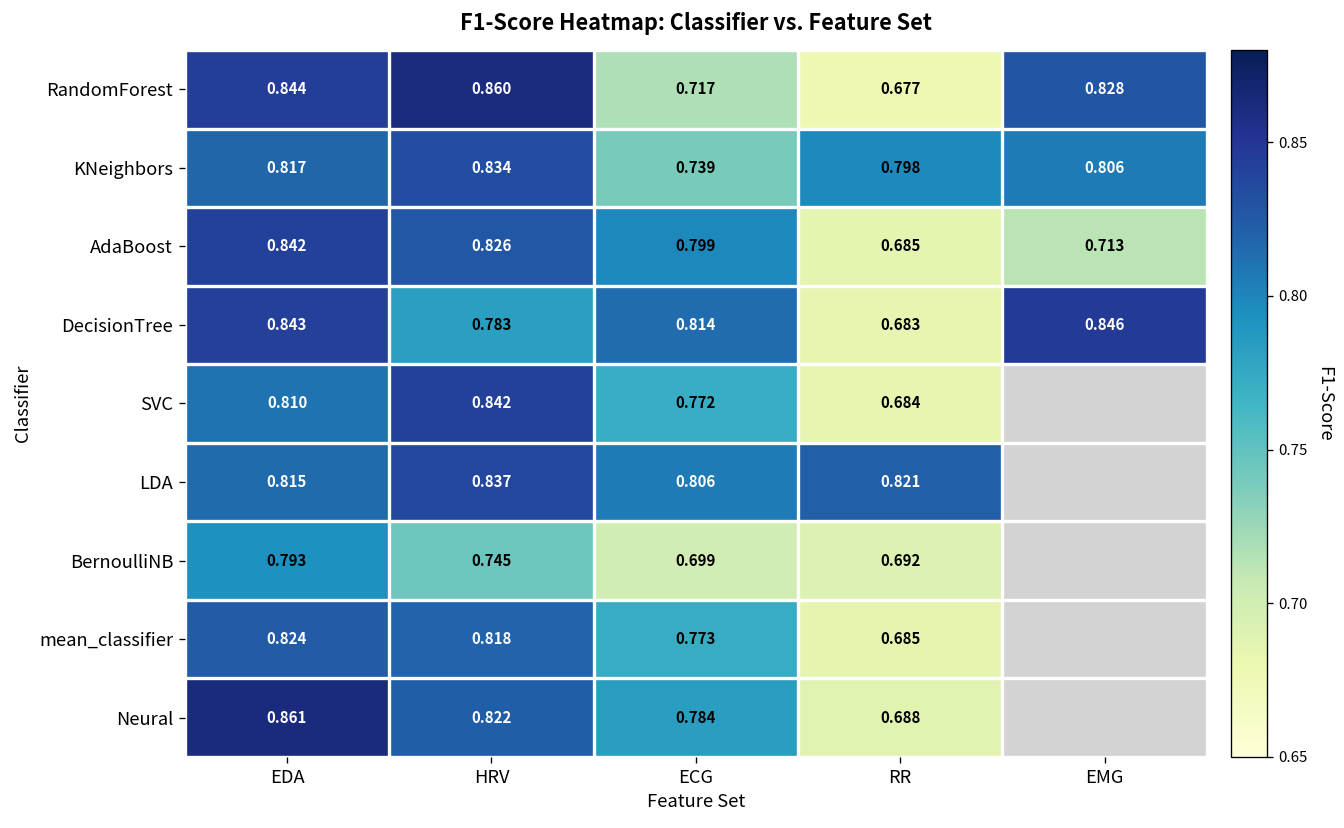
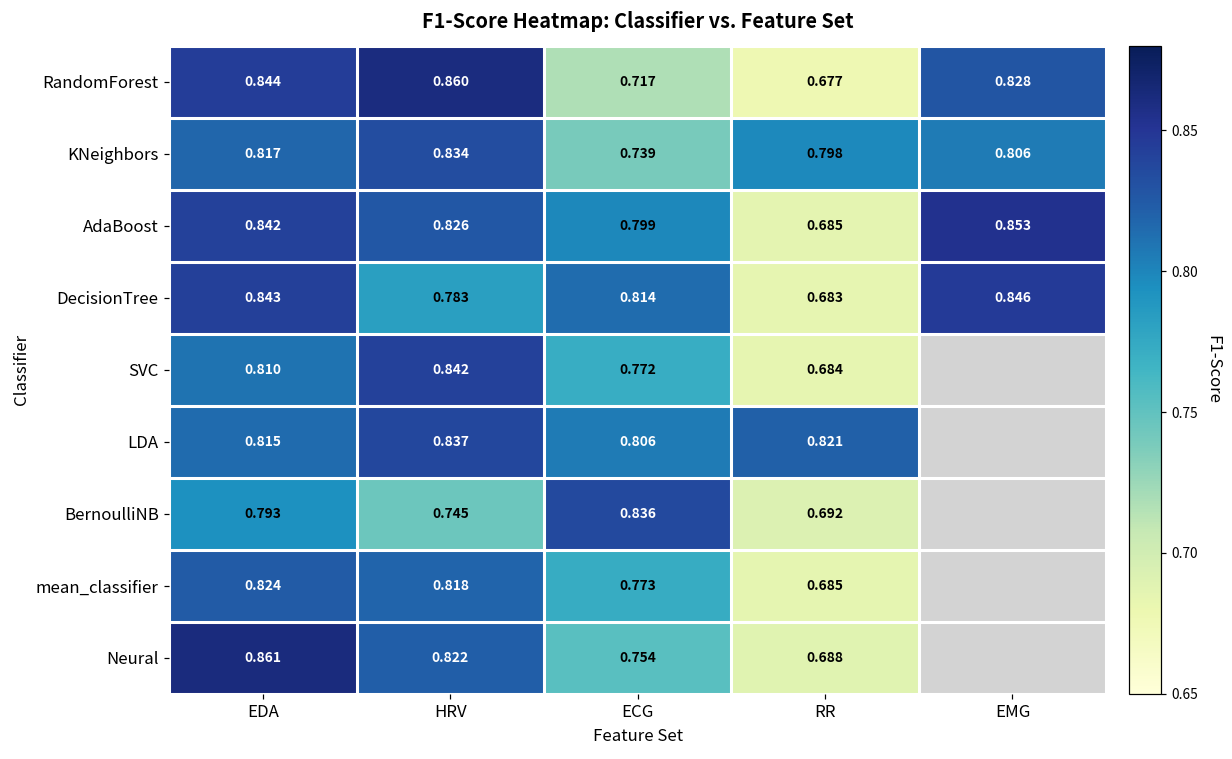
AdaBoost, EMG: 0.713 -> 0.853
BernoulliNB, ECG: 0.699 -> 0.836
Neural, ECG: 0.784 -> 0.754
